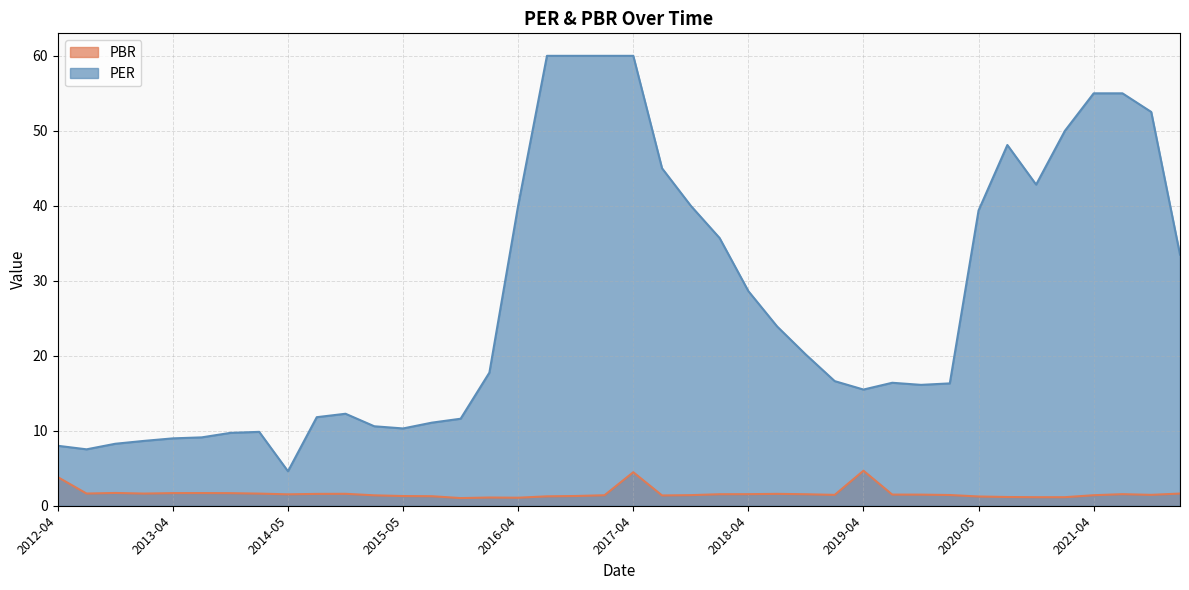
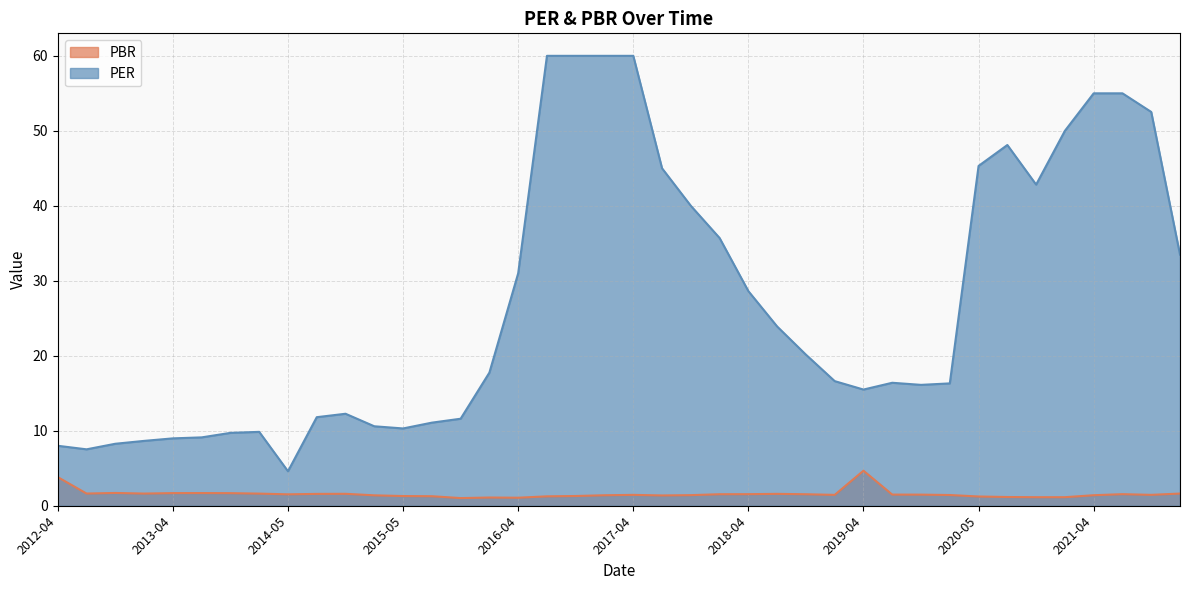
PER, 2016-04: 40 -> 31
PBR, 2017-04: 4 -> 1
PER, 2020-05: 39 -> 45
